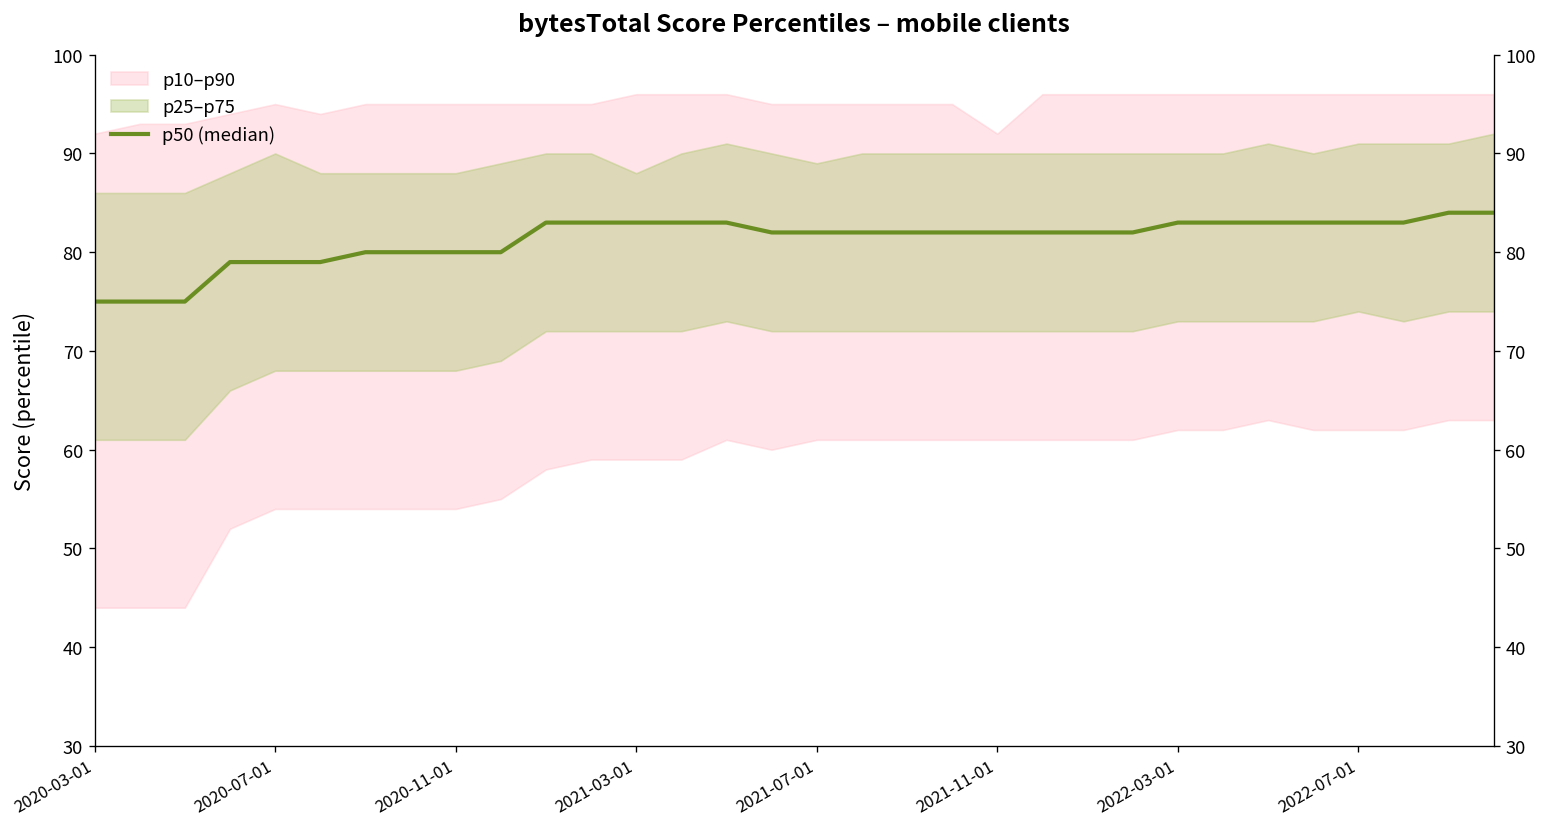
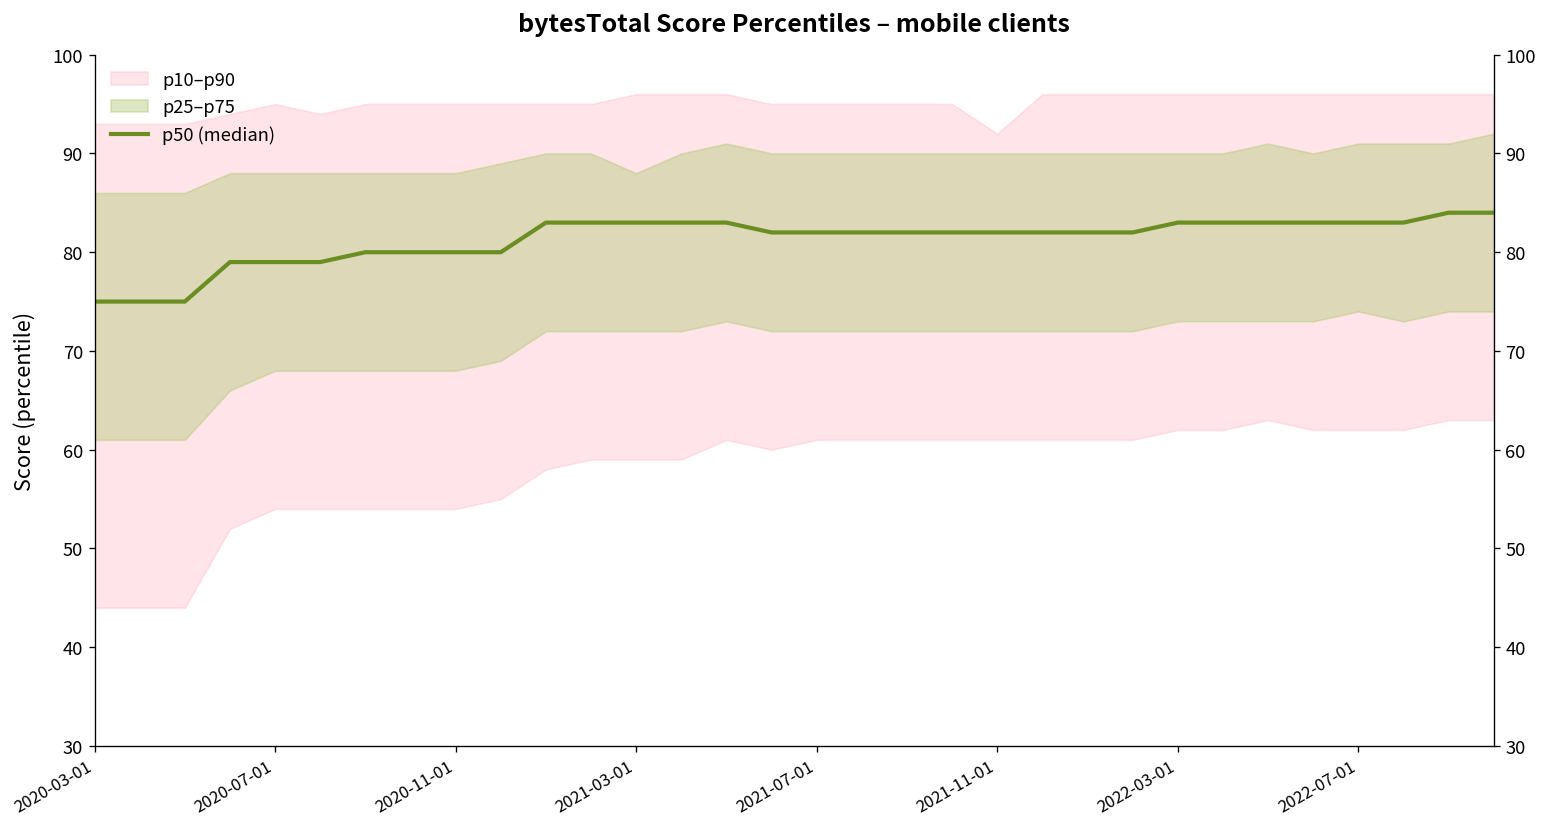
p10–p90, 2020-03-01: 92 -> 93
p25–p75, 2020-07-01: 90 -> 88
p25–p75, 2021-07-01: 89 -> 90
